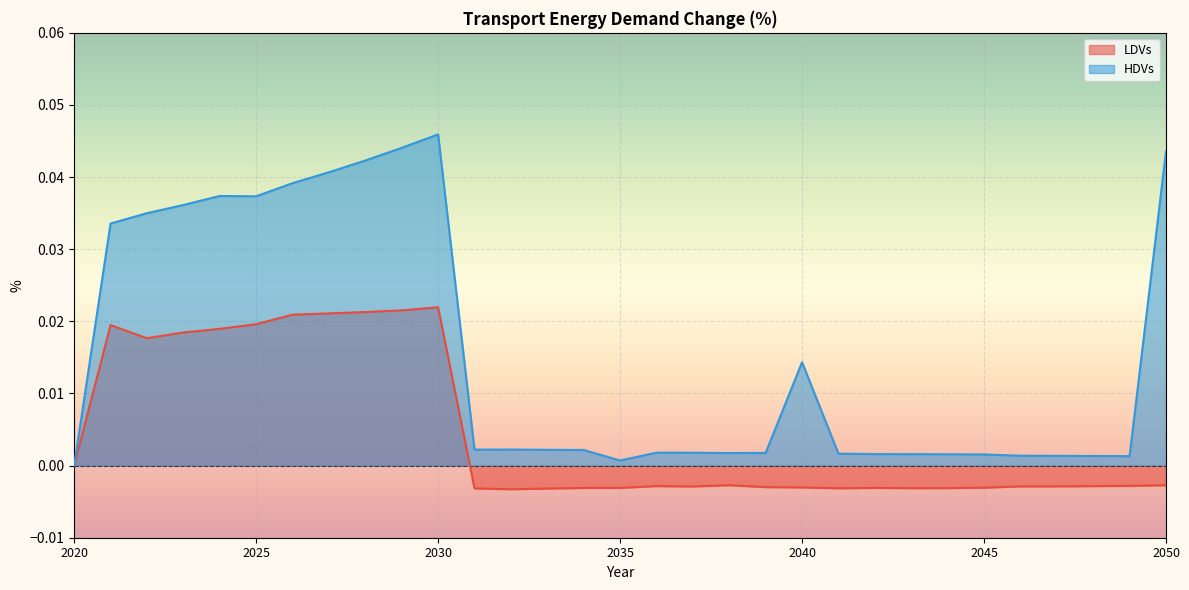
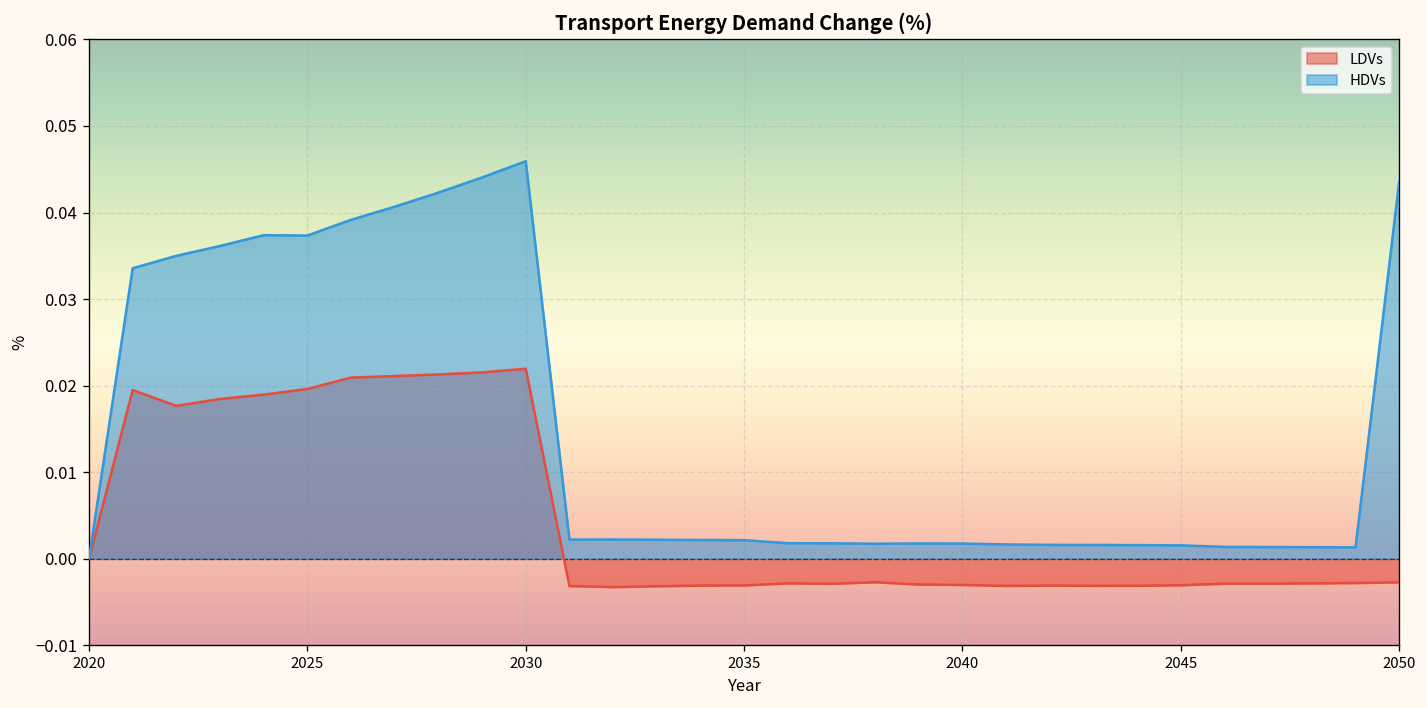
HDVs, 2035: 0.001 -> 0.002
HDVs, 2040: 0.014 -> 0.002
